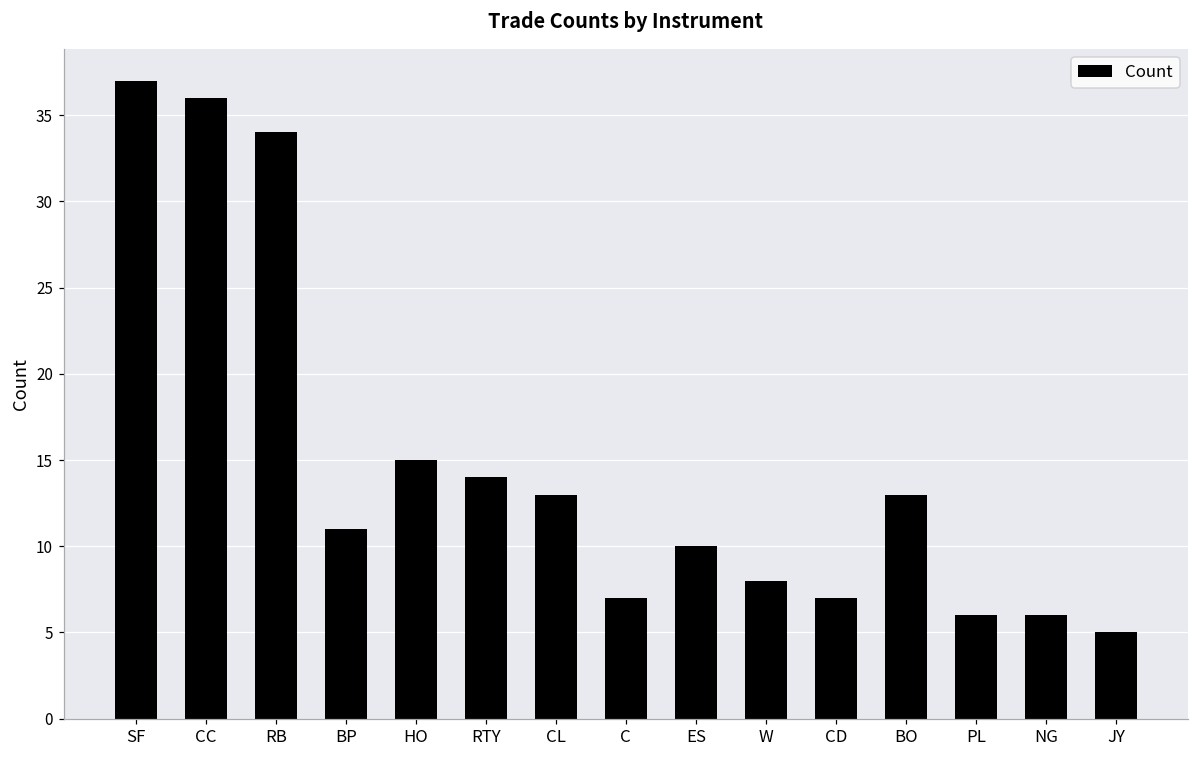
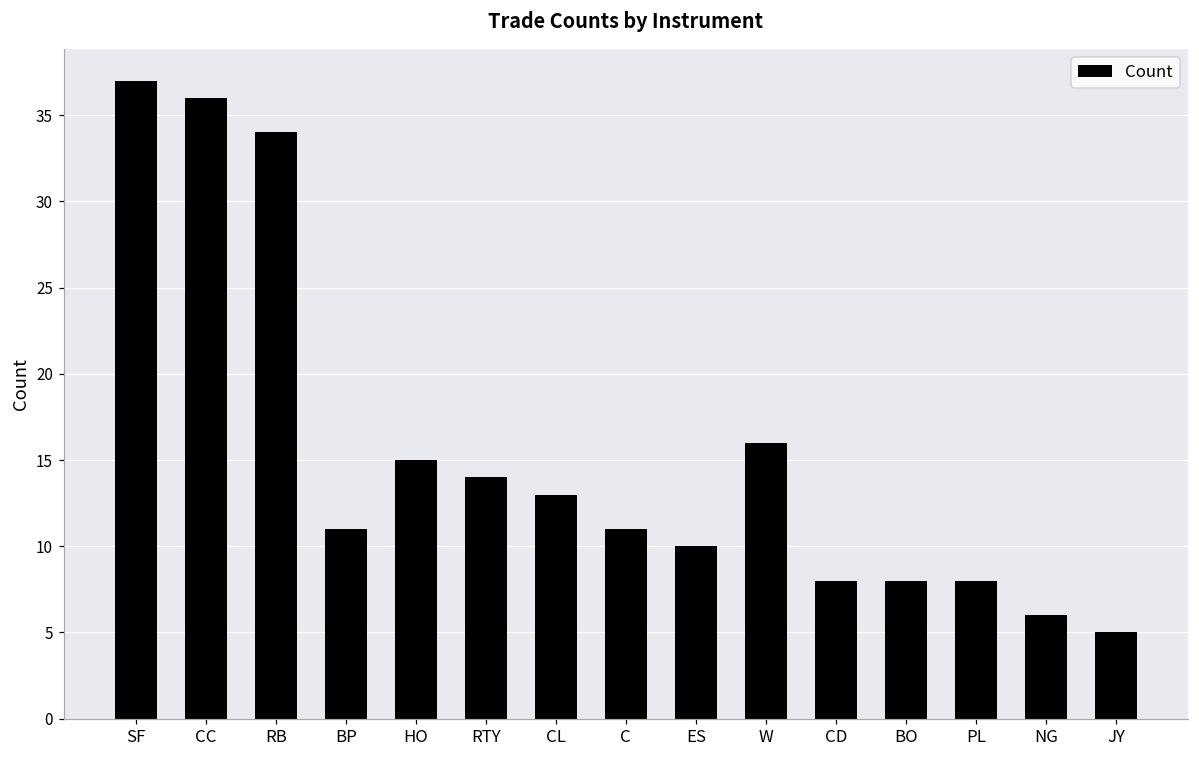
C: 7 -> 11
W: 8 -> 16
CD: 7 -> 8
BO: 13 -> 8
PL: 6 -> 8
